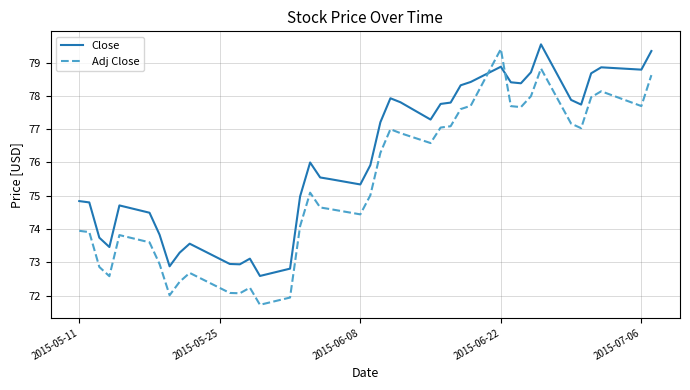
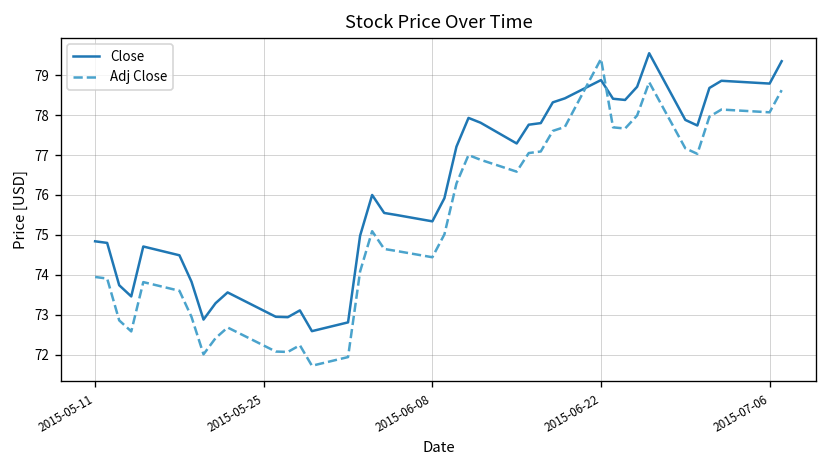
Adj Close, 2015-07-06: 77.7 -> 78.1
